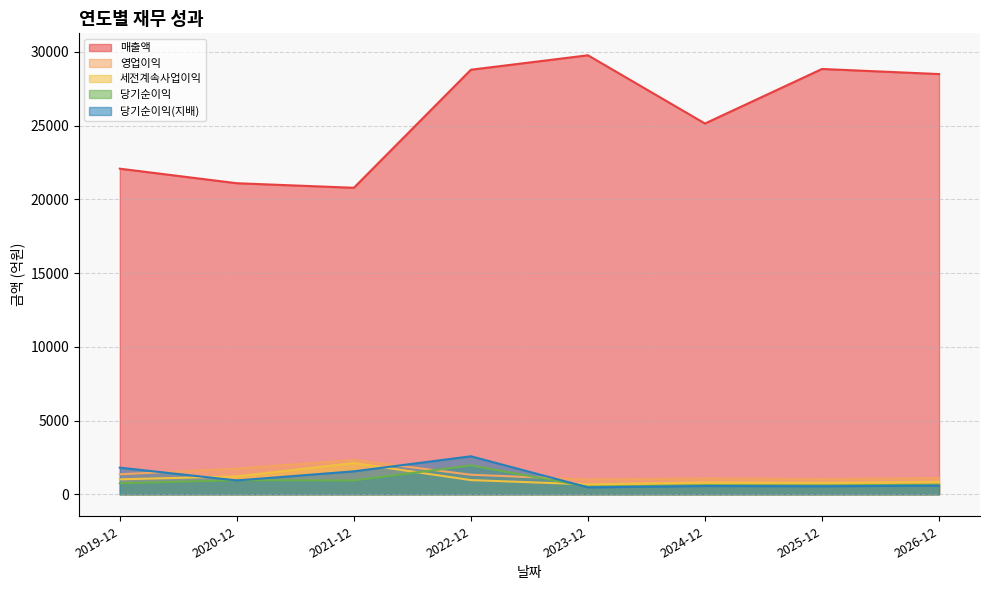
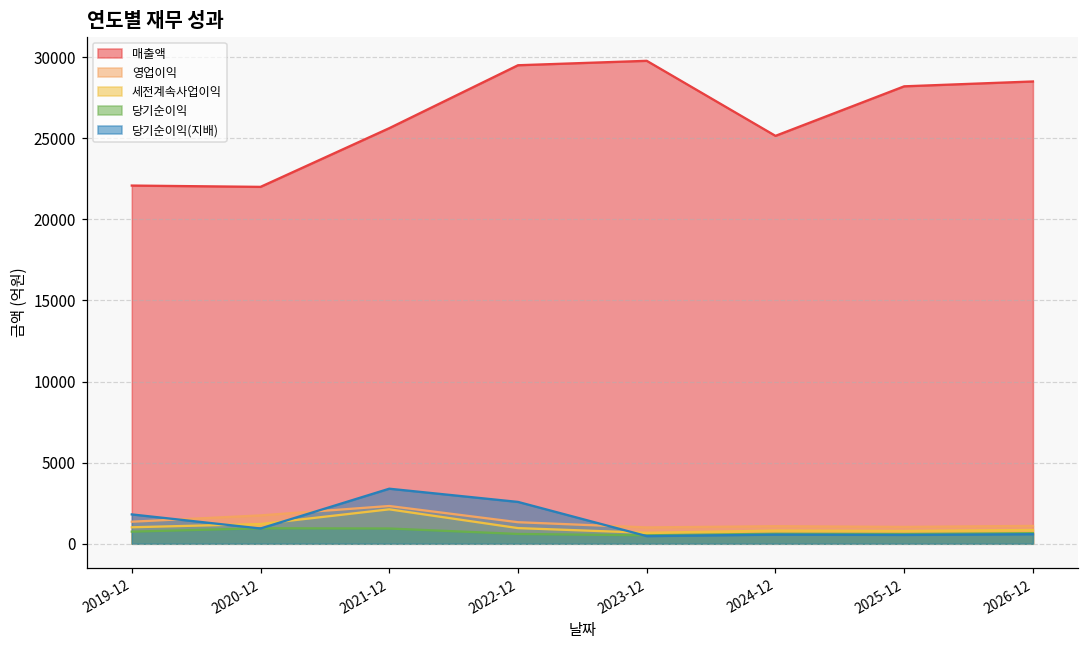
매출액, 2020-12: 21100 -> 22000
매출액, 2021-12: 20800 -> 25600
당기순이익(지배), 2021-12: 1600 -> 3400
매출액, 2022-12: 28800 -> 29500
당기순이익, 2022-12: 2000 -> 600
매출액, 2025-12: 28800 -> 28200
